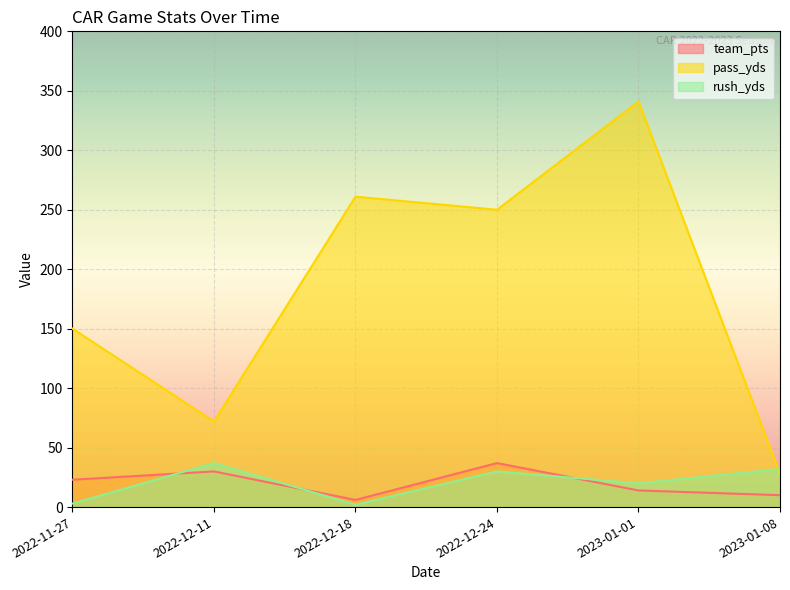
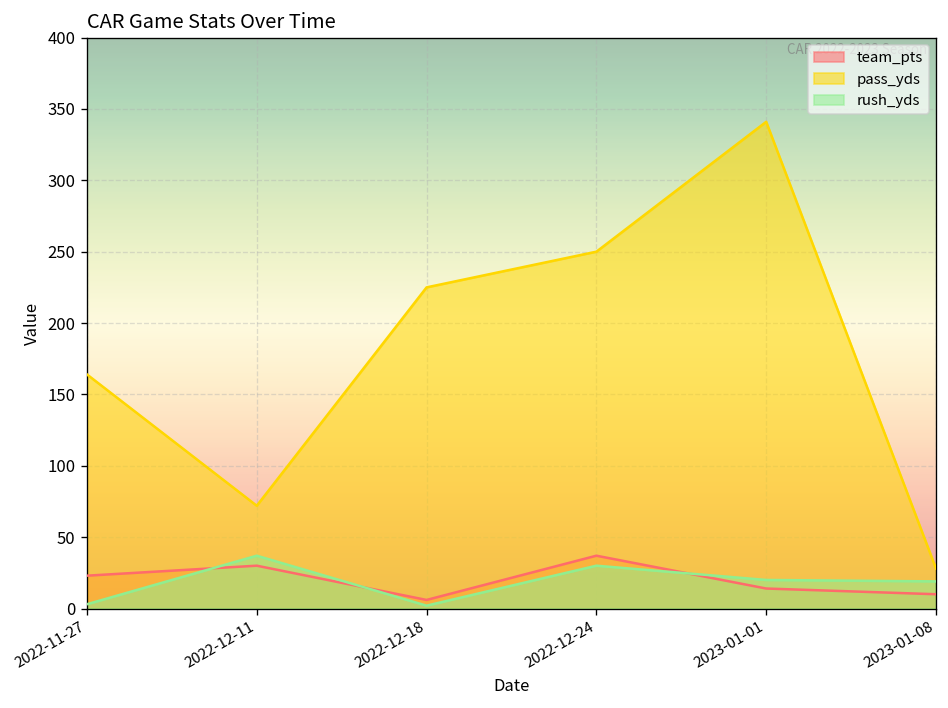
pass_yds, 2022-11-27: 150 -> 164
pass_yds, 2022-12-18: 261 -> 225
rush_yds, 2023-01-08: 32 -> 19
